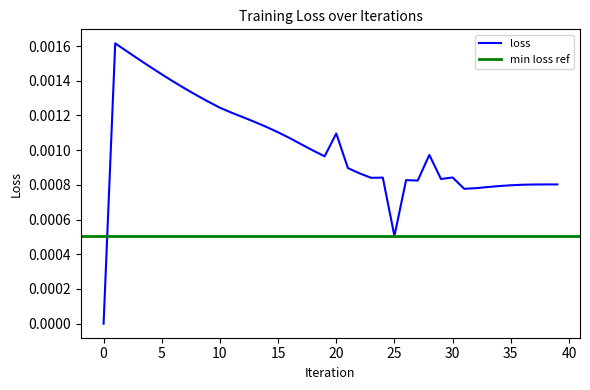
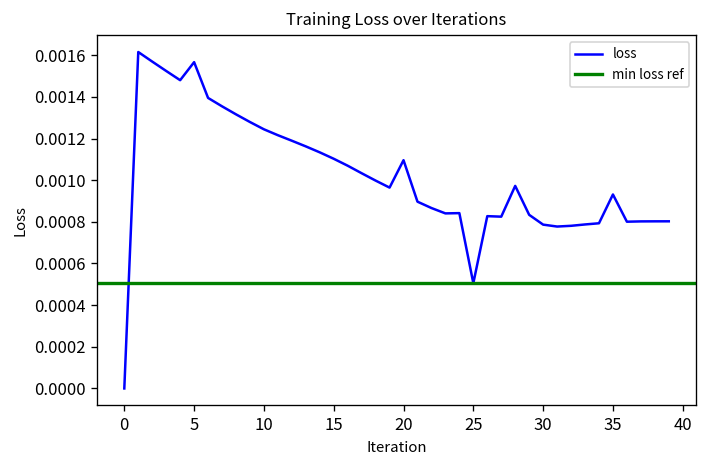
5: 0.00144 -> 0.00157
30: 0.00084 -> 0.00079
35: 0.00080 -> 0.00093
